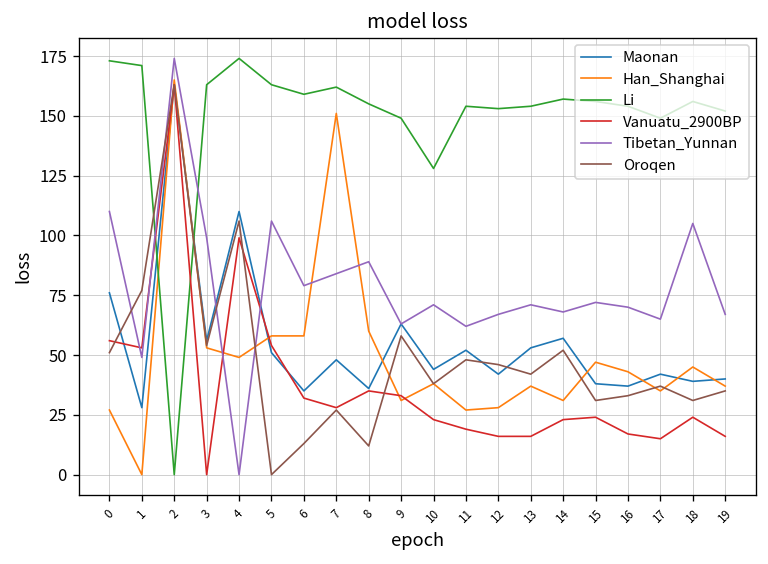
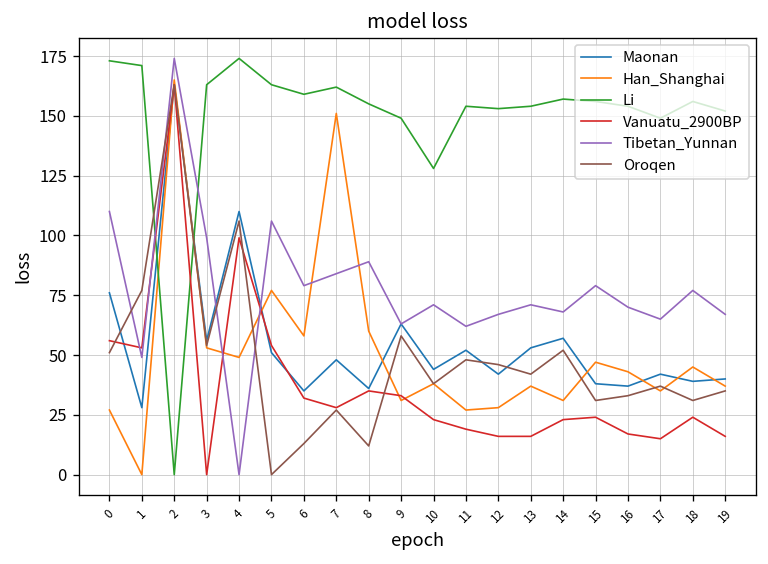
Han_Shanghai, 5: 58 -> 77
Tibetan_Yunnan, 15: 72 -> 79
Tibetan_Yunnan, 18: 105 -> 77
